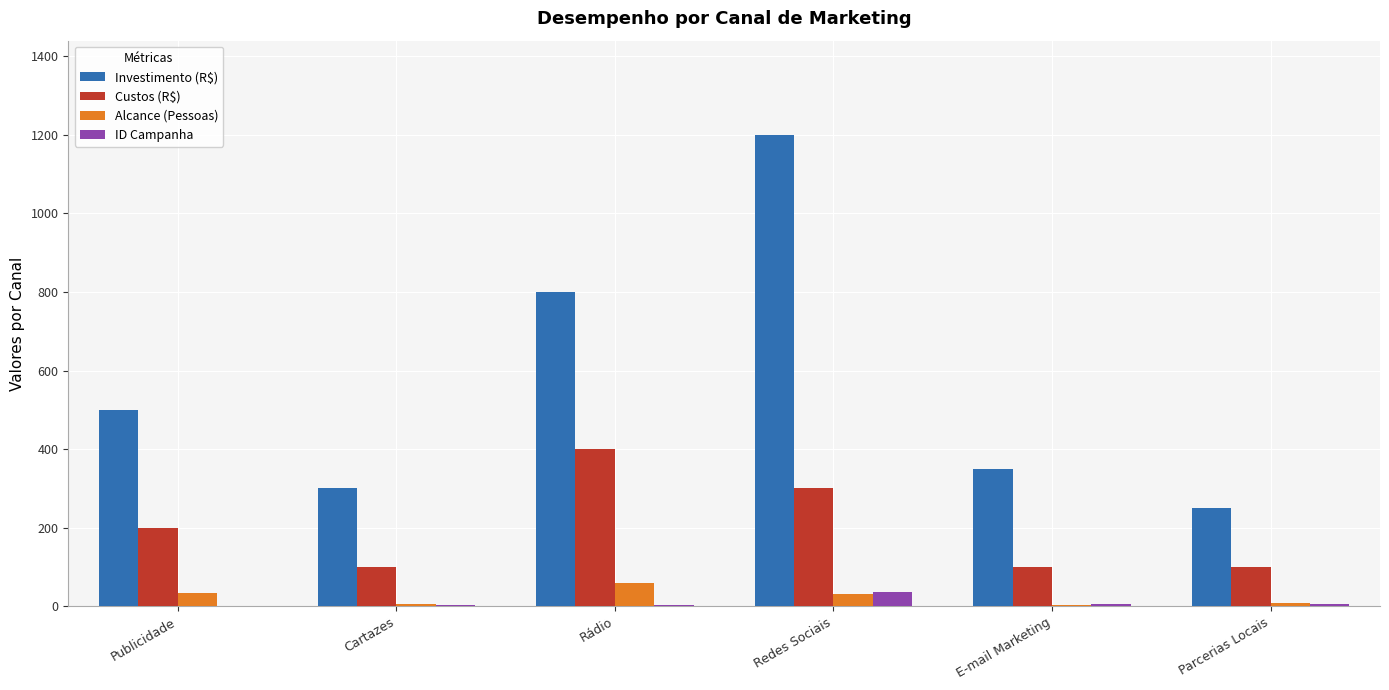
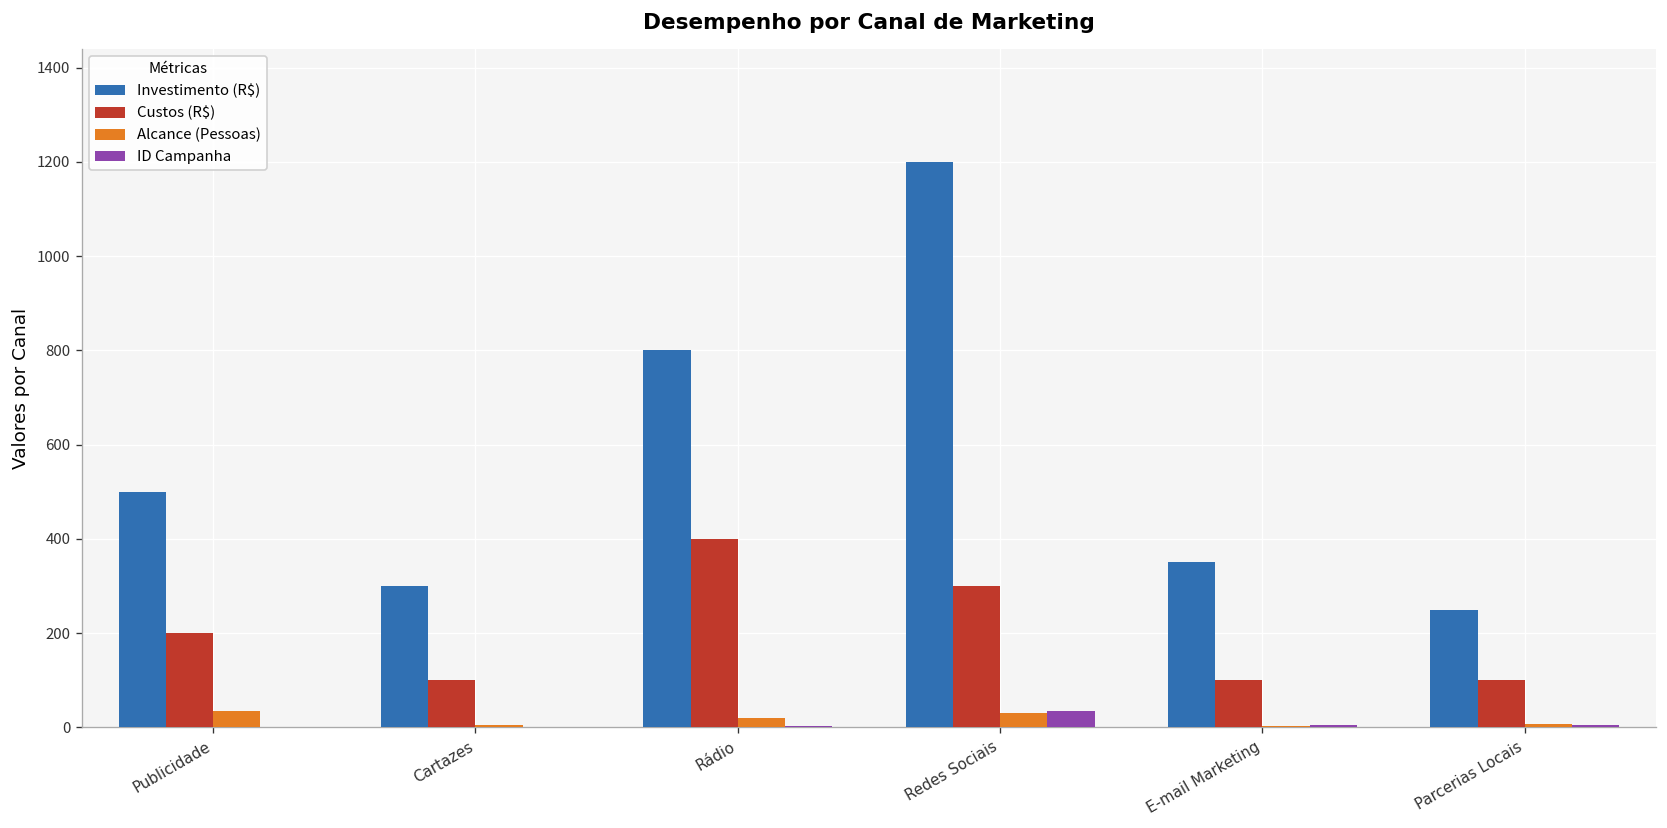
Alcance (Pessoas), Rádio: 60 -> 20
